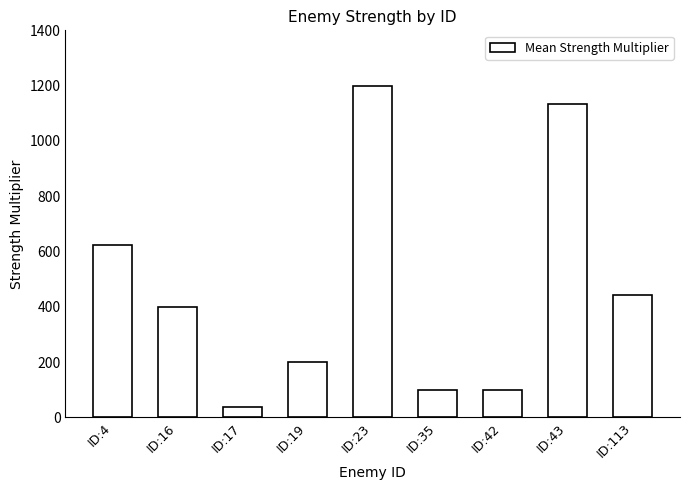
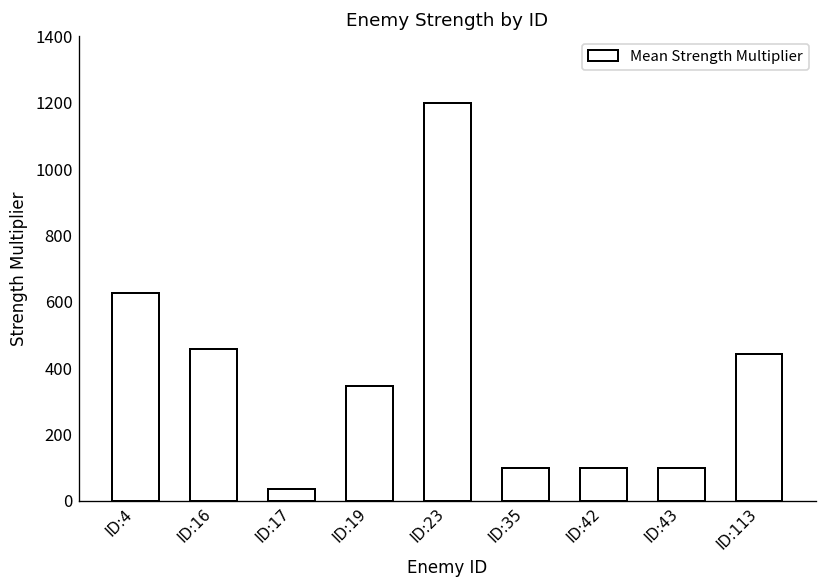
ID:16: 400 -> 460
ID:19: 200 -> 350
ID:43: 1130 -> 100
